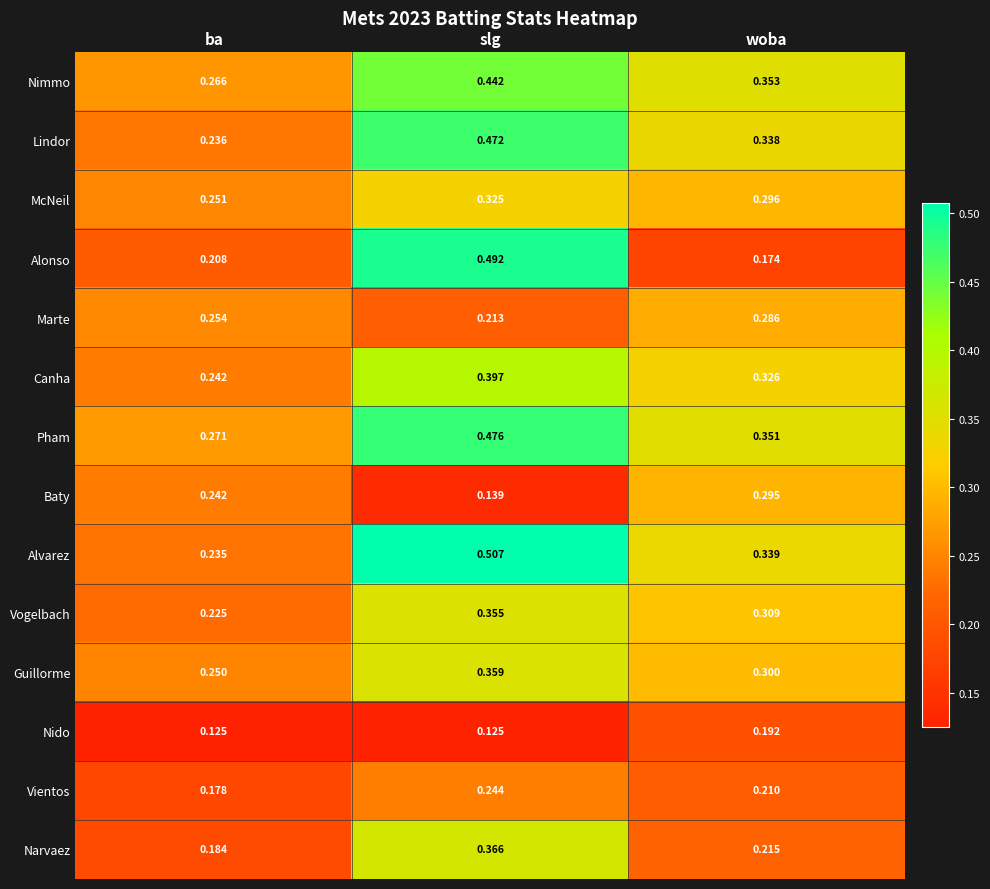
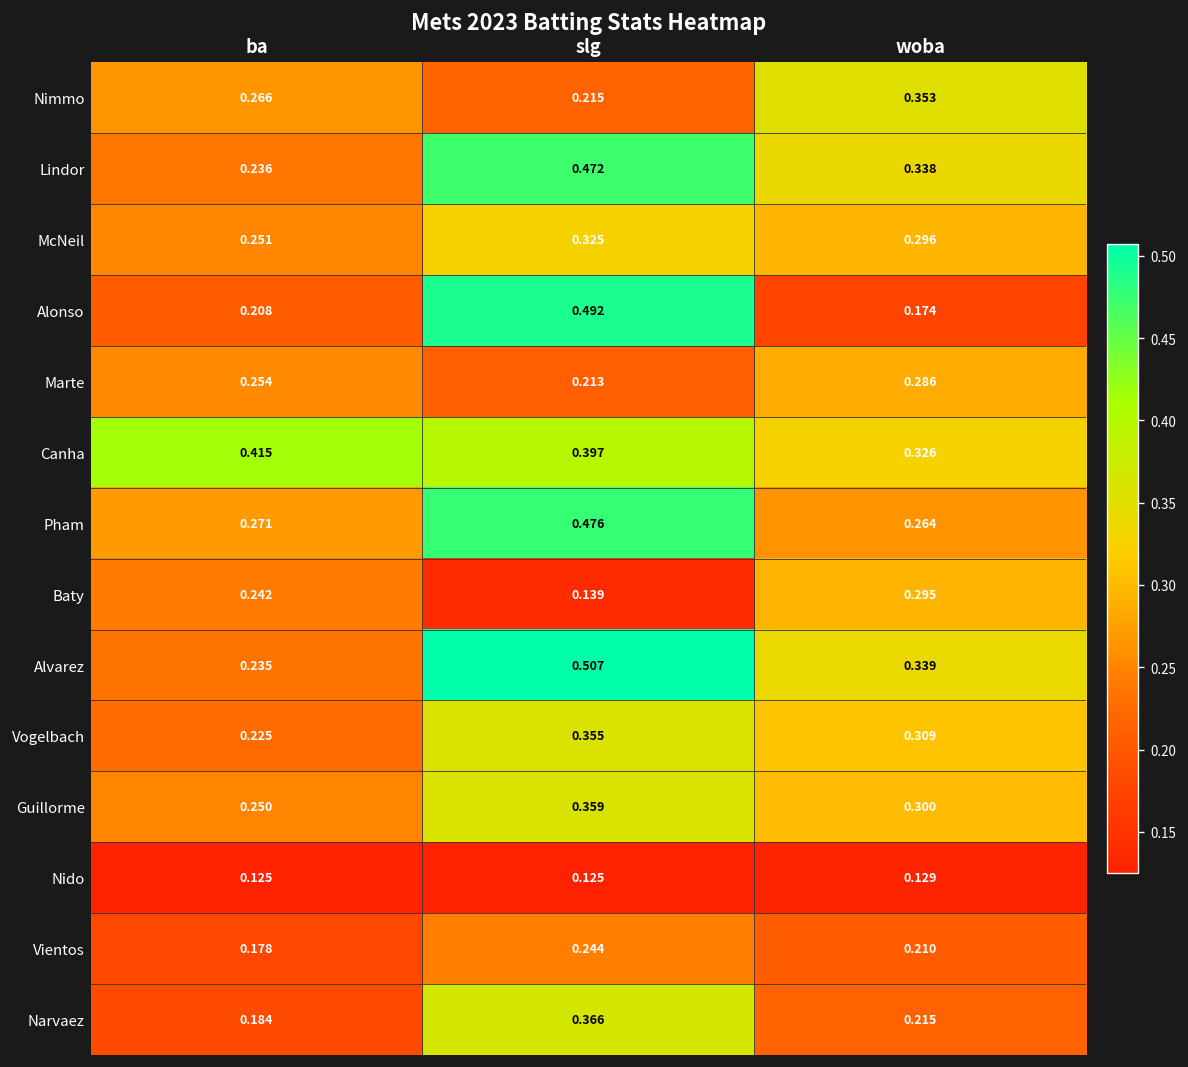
Nimmo, slg: 0.442 -> 0.215
Canha, ba: 0.242 -> 0.415
Pham, woba: 0.351 -> 0.264
Nido, woba: 0.192 -> 0.129
